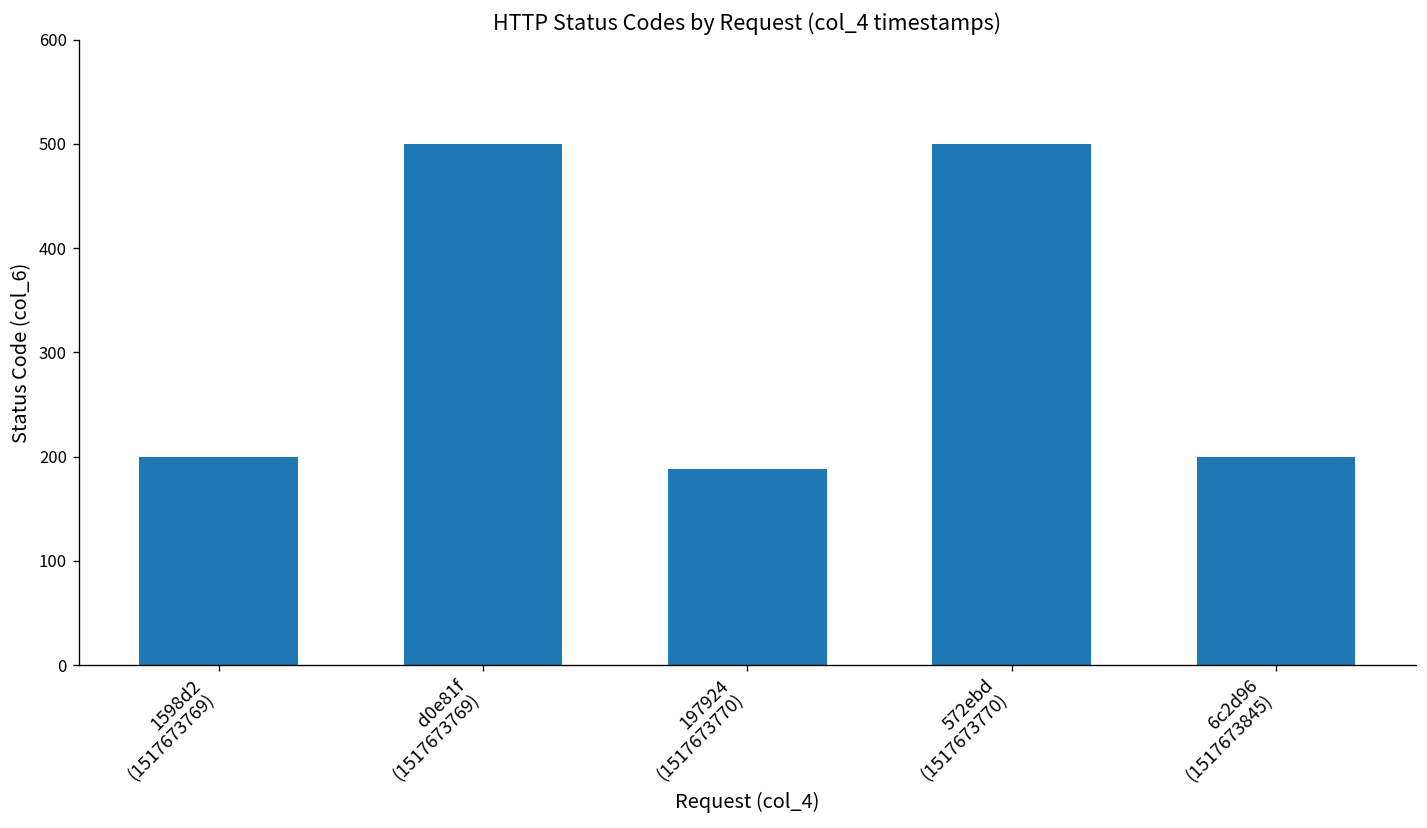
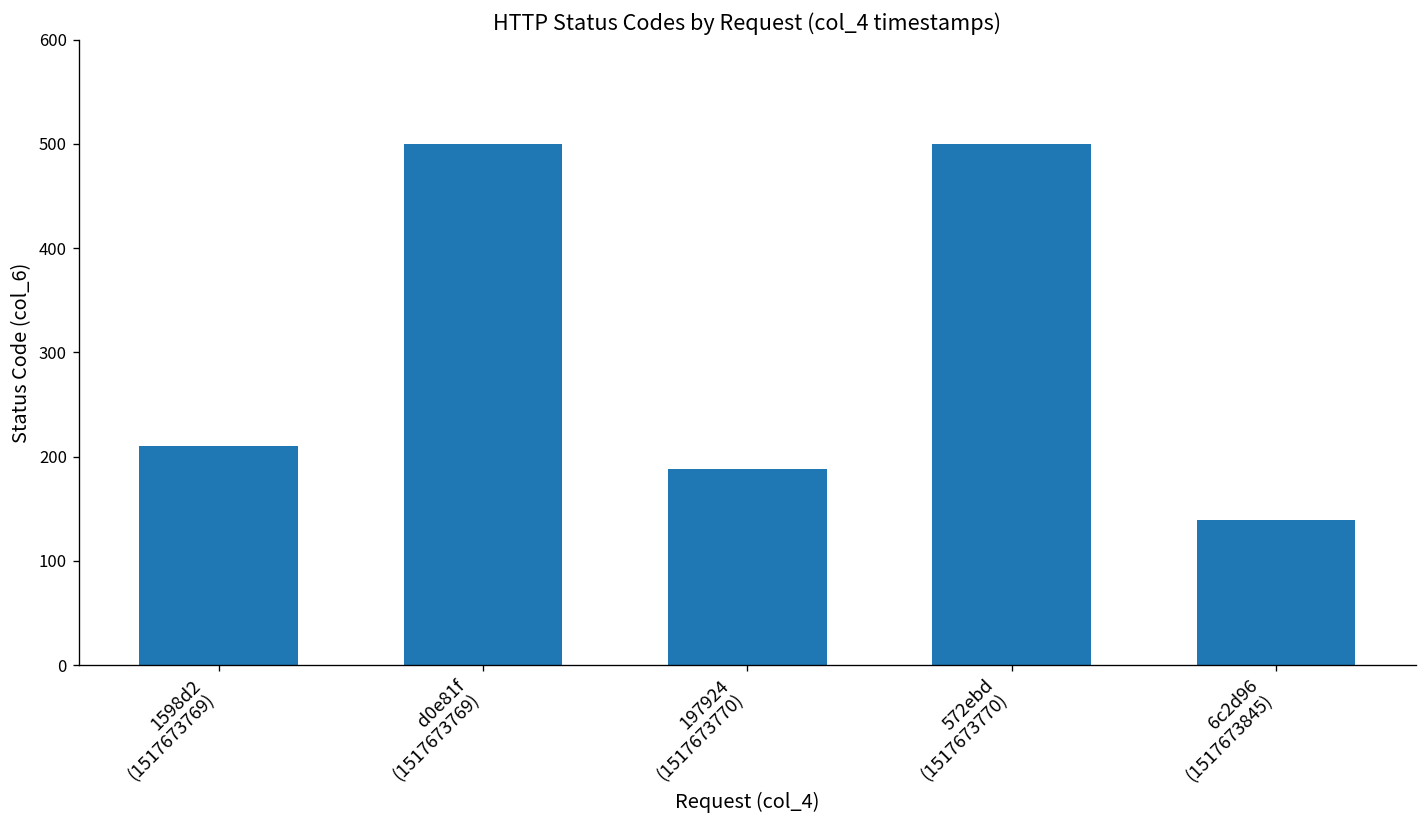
1598d2 (1517673769): 200 -> 210
6c2d96 (1517673845): 200 -> 140
